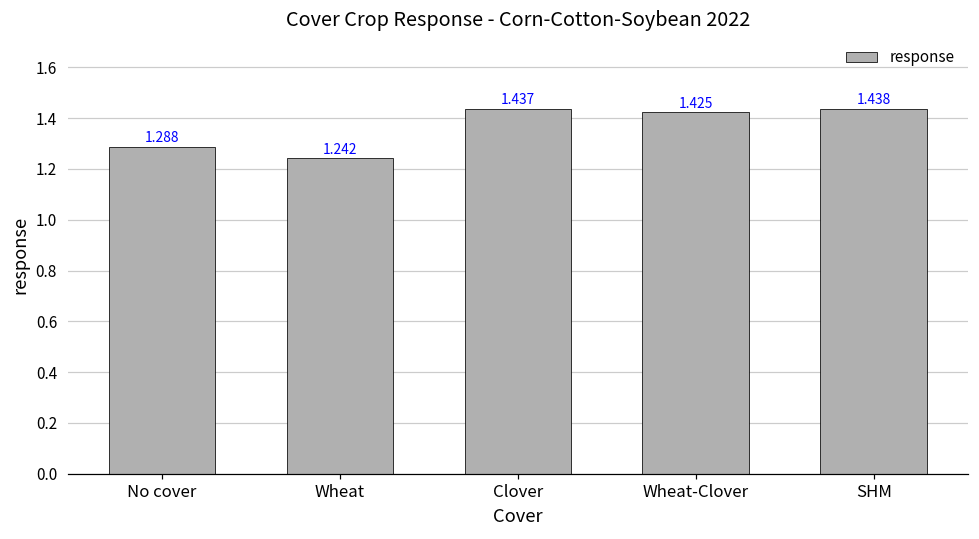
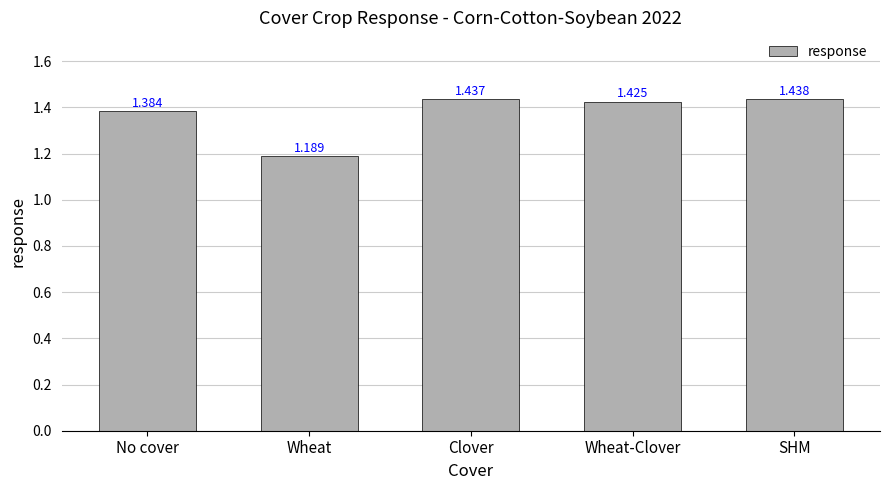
No cover: 1.288 -> 1.384
Wheat: 1.242 -> 1.189
